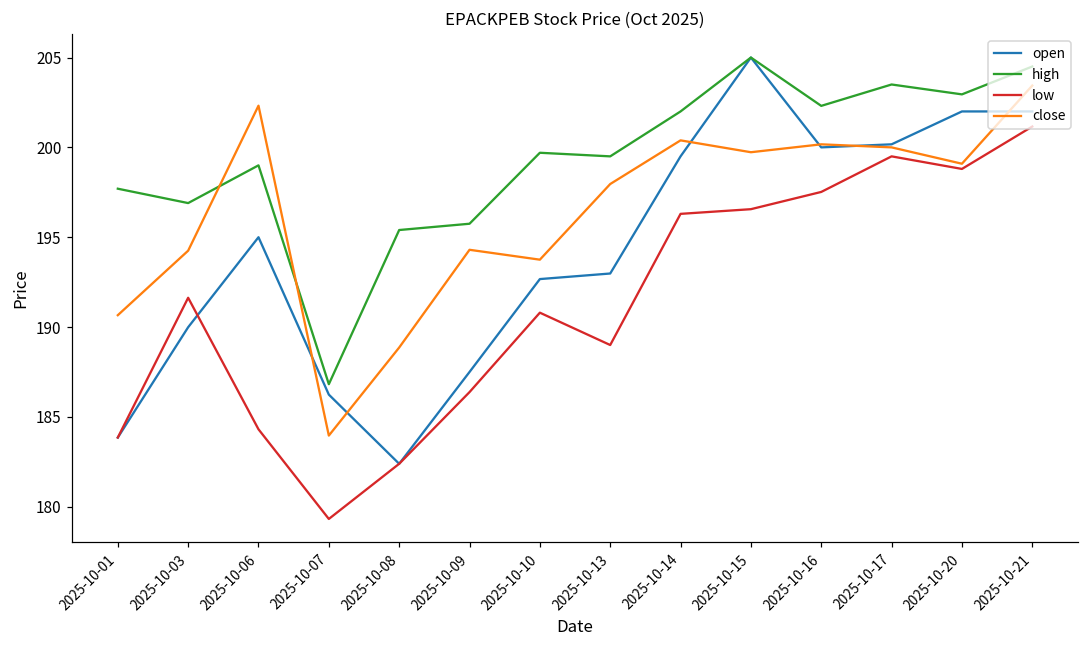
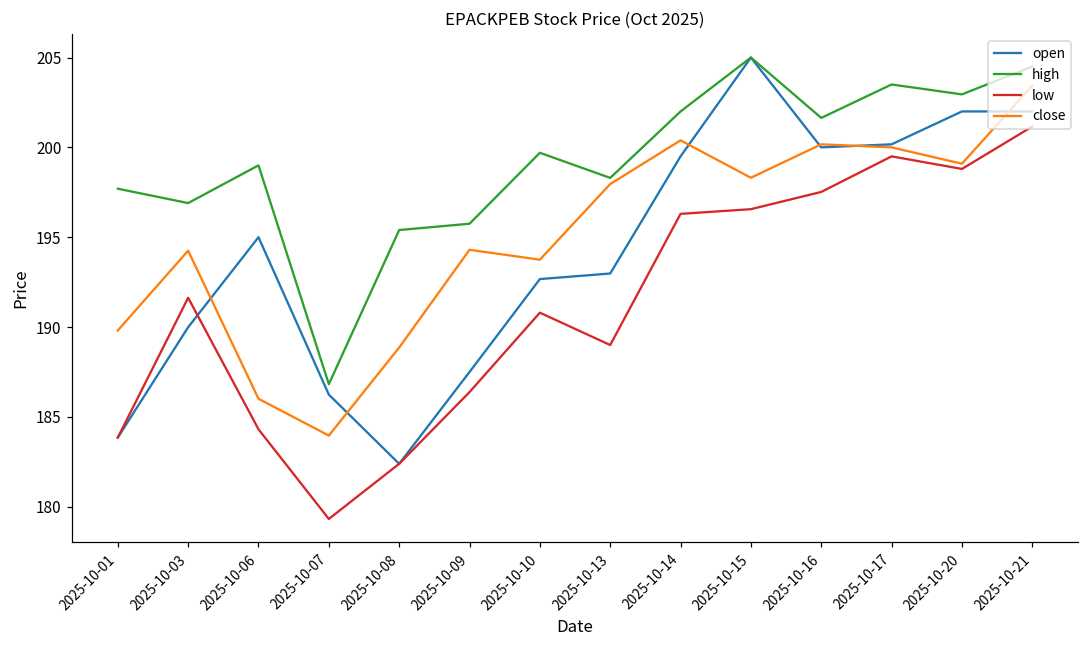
close, 2025-10-01: 190.7 -> 189.8
close, 2025-10-06: 202.3 -> 186.0
high, 2025-10-13: 199.5 -> 198.3
close, 2025-10-15: 199.7 -> 198.3
high, 2025-10-16: 202.3 -> 201.6
